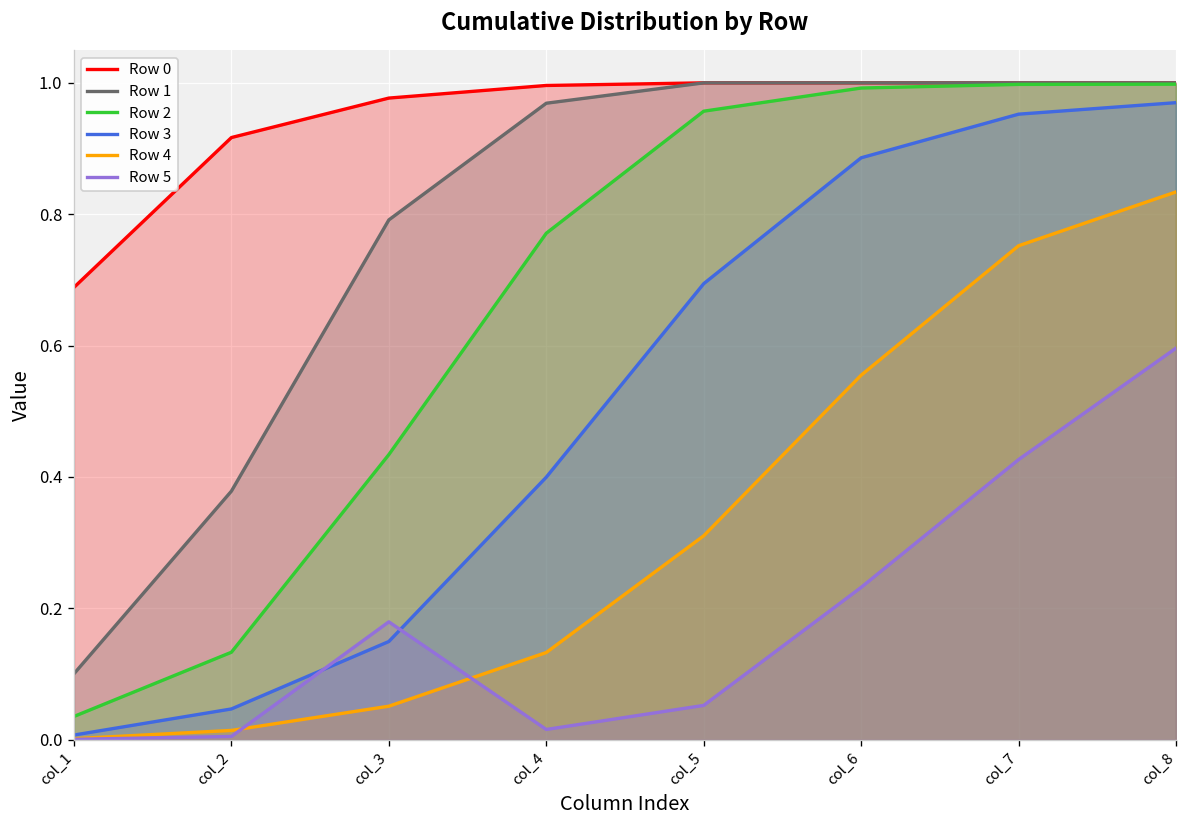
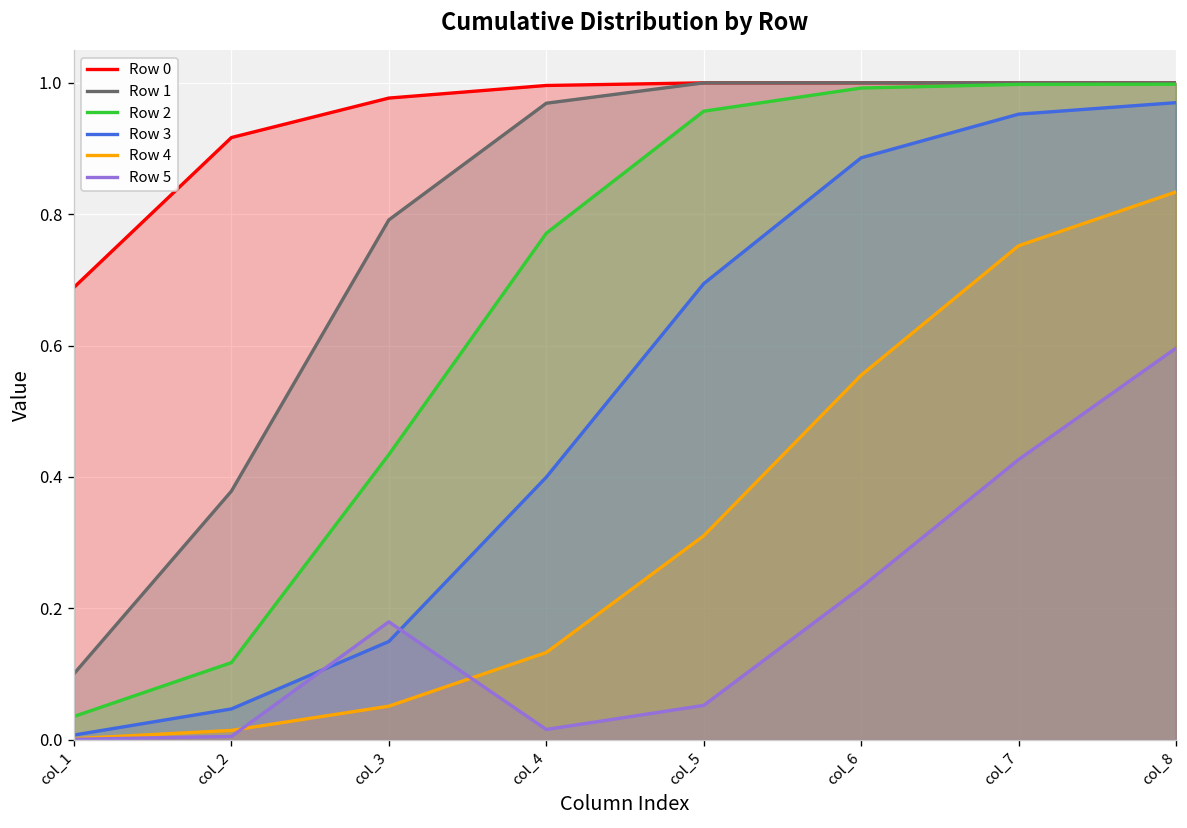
Row 2, col_2: 0.13 -> 0.12
